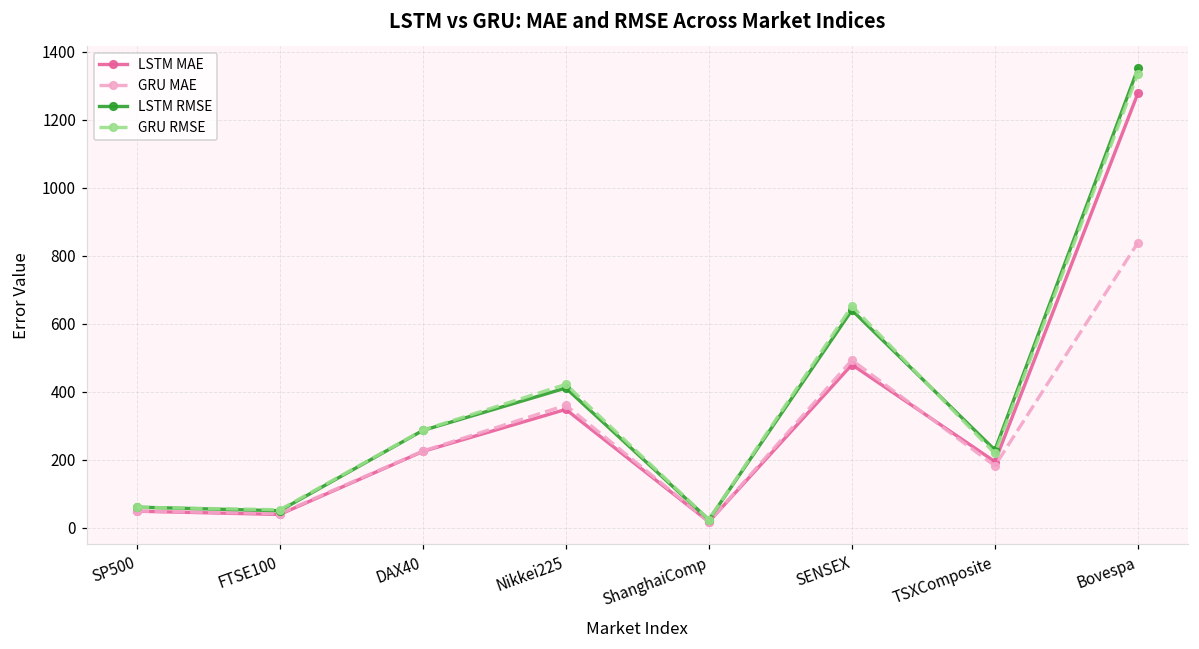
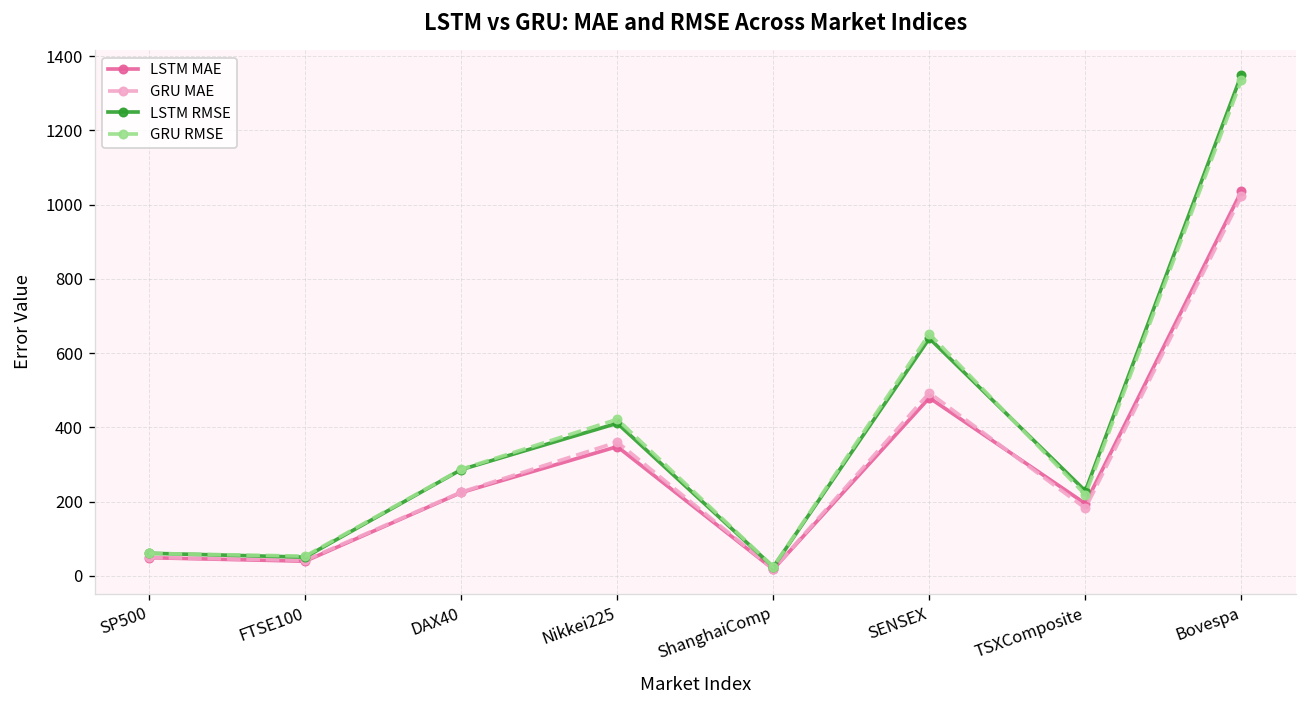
LSTM MAE, Bovespa: 1280 -> 1040
GRU MAE, Bovespa: 840 -> 1020
